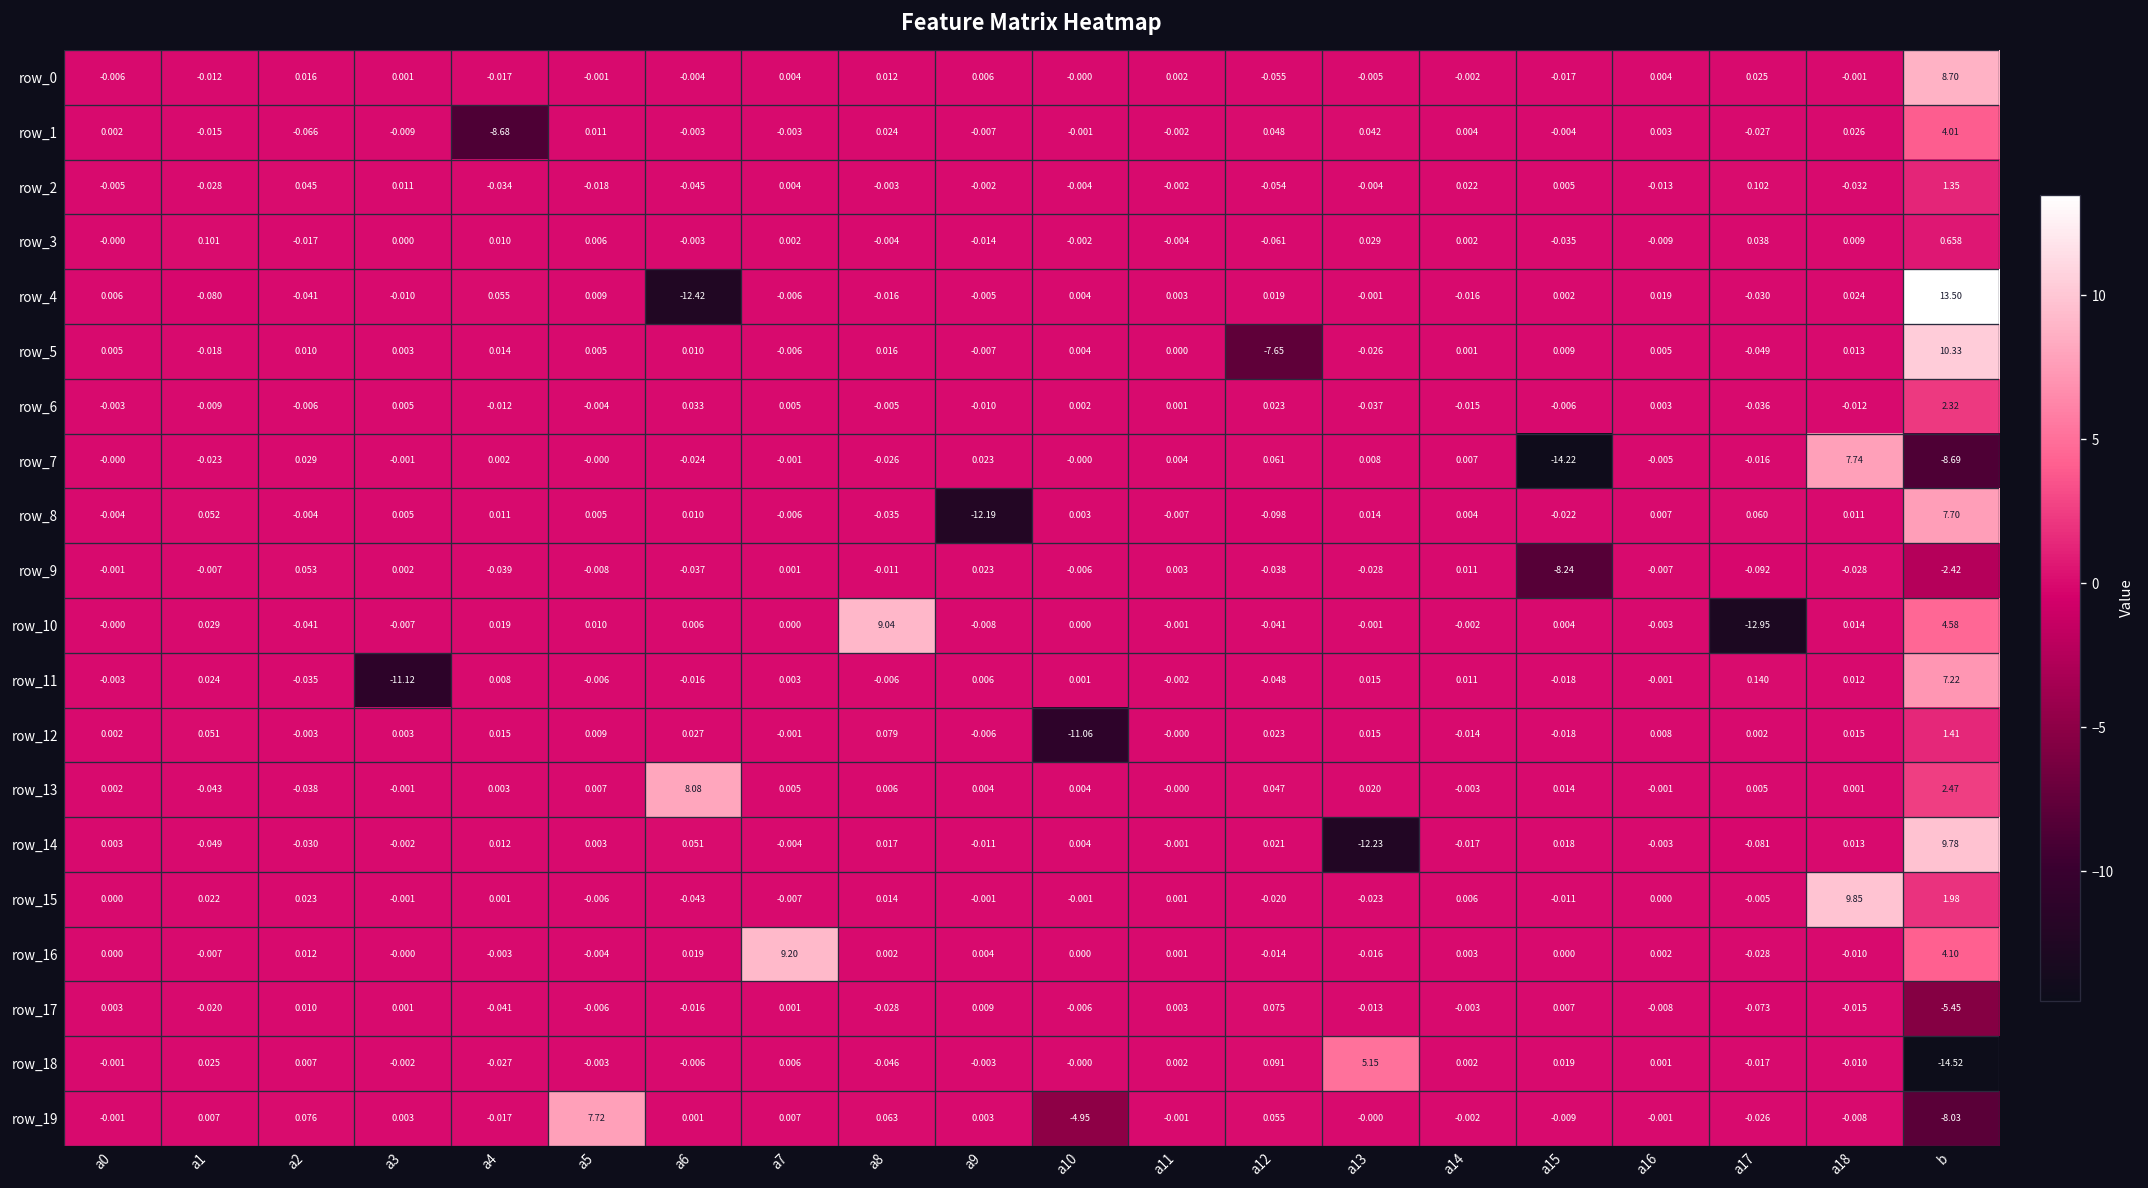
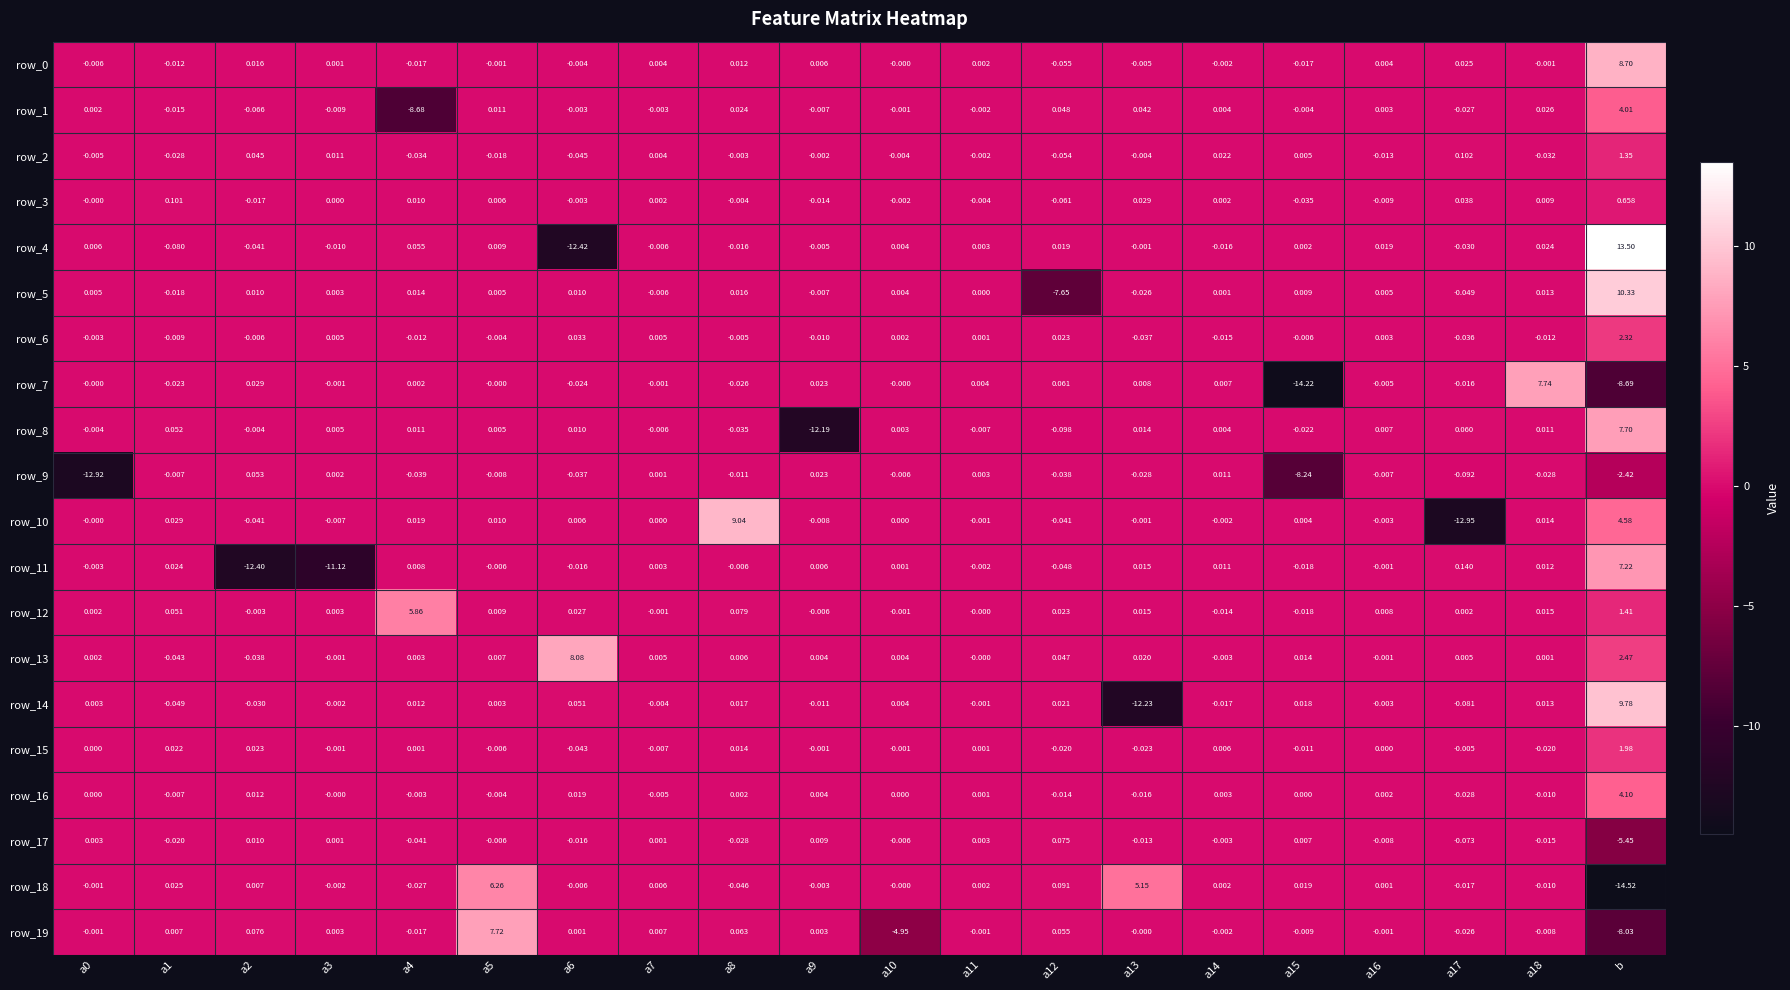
row_9, a0: -0.001 -> -12.92
row_11, a2: -0.035 -> -12.40
row_12, a4: 0.015 -> 5.86
row_12, a10: -11.06 -> -0.001
row_15, a18: 9.85 -> -0.020
row_16, a7: 9.20 -> -0.005
row_18, a5: -0.003 -> 6.26
